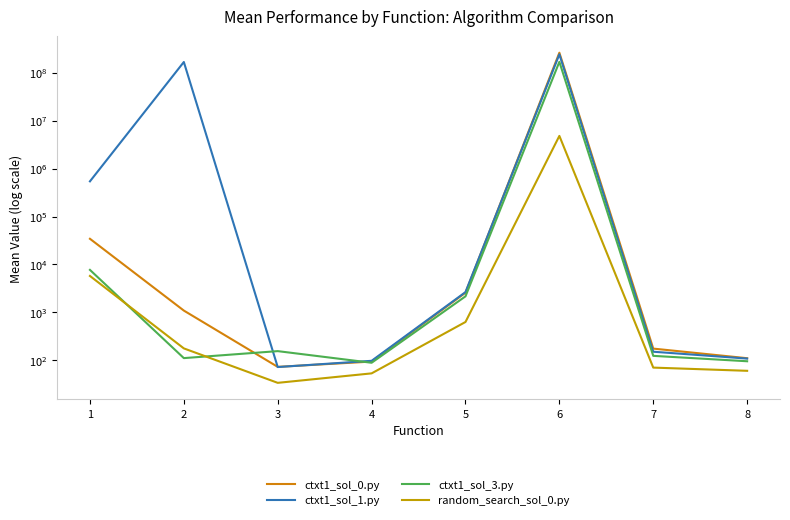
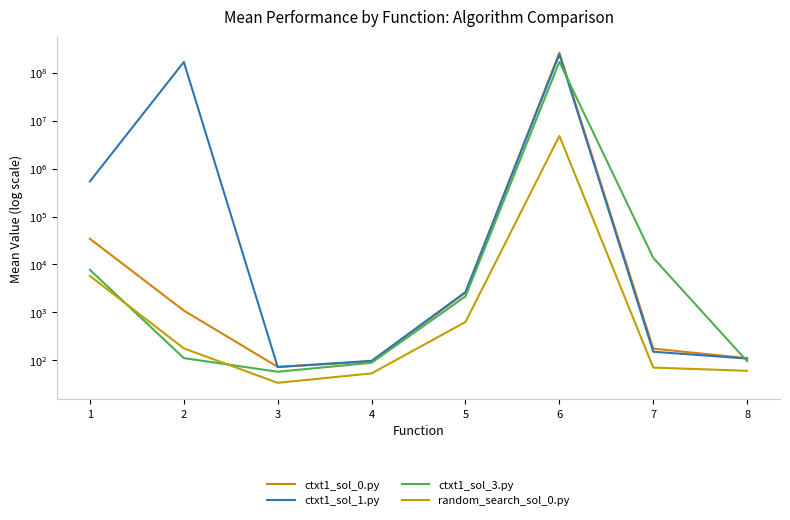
ctxt1_sol_3.py, 3: 150 -> 60
ctxt1_sol_3.py, 7: 120 -> 14000
